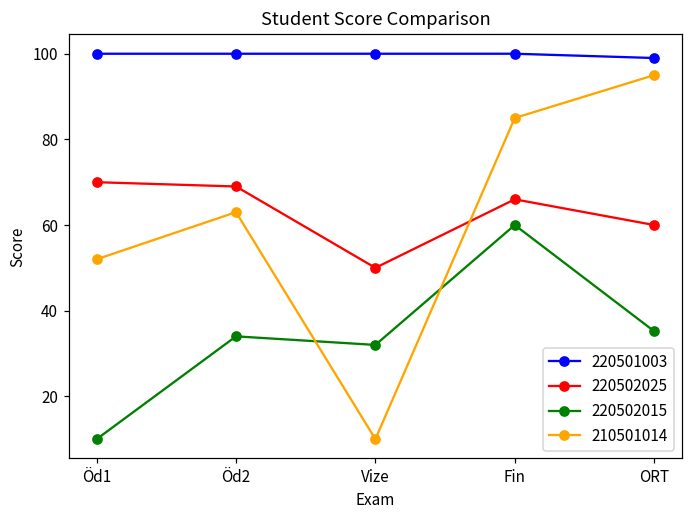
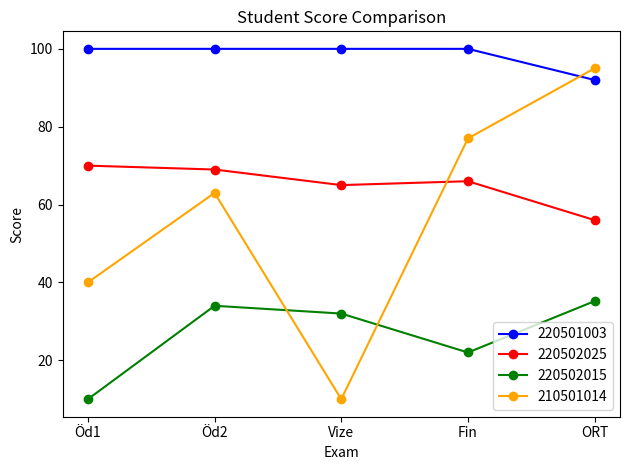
210501014, Öd1: 52 -> 40
220502025, Vize: 50 -> 65
220502015, Fin: 60 -> 22
210501014, Fin: 85 -> 77
220501003, ORT: 99 -> 92
220502025, ORT: 60 -> 56
